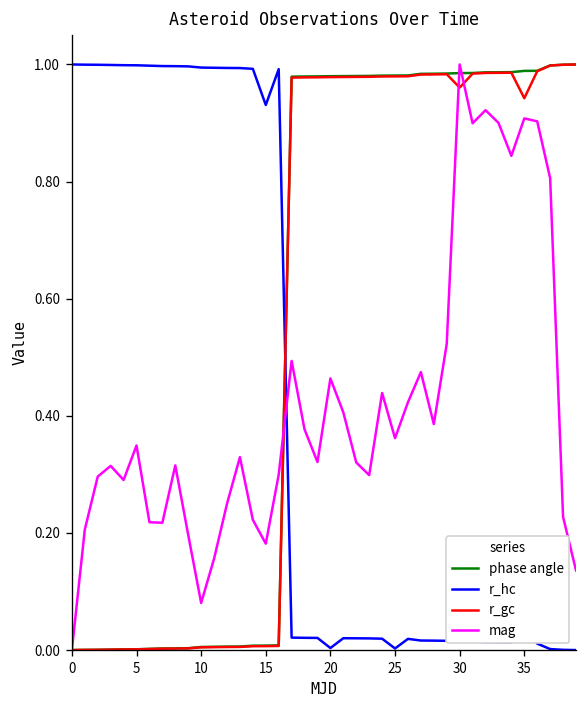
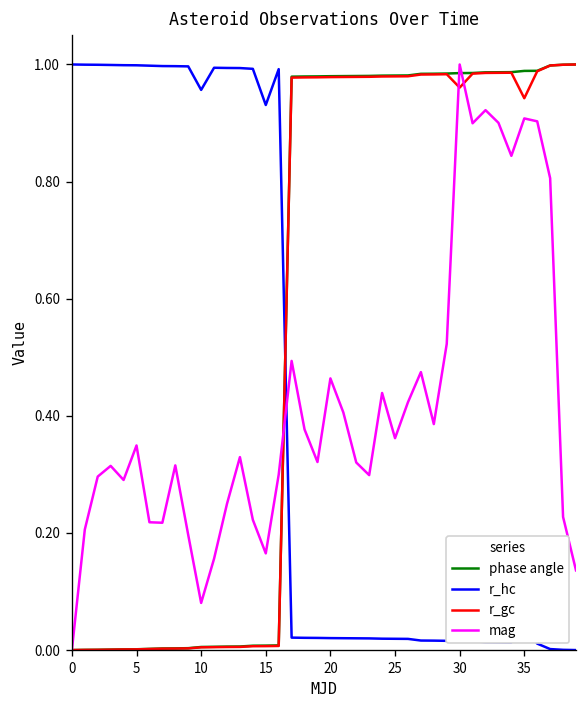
r_hc, 10: 0.99 -> 0.96
mag, 15: 0.18 -> 0.17
r_hc, 20: 0.00 -> 0.02
r_hc, 25: 0.00 -> 0.02
